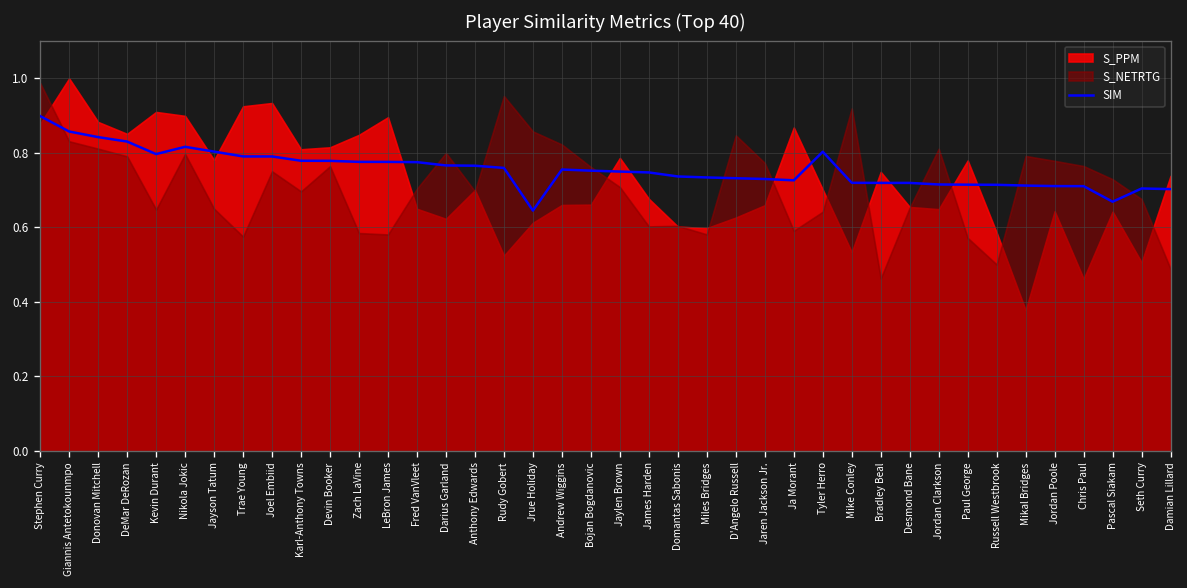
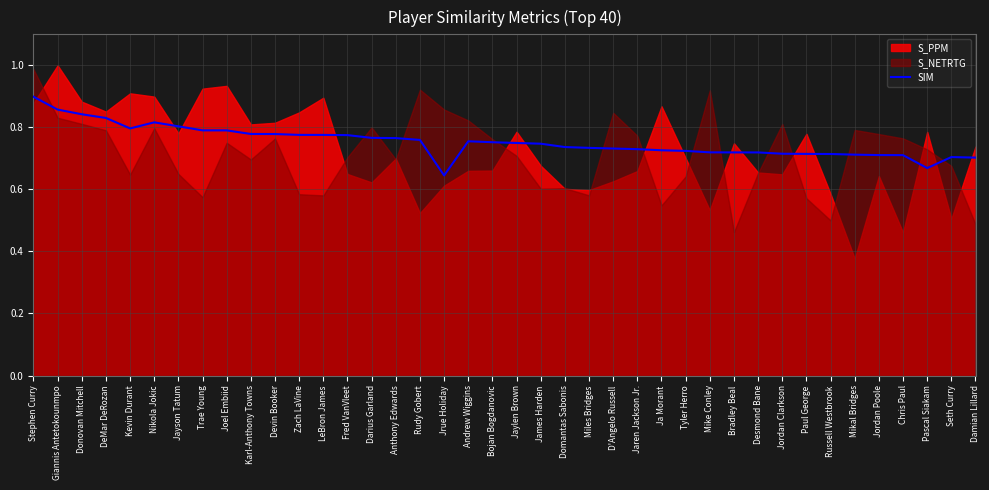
S_NETRTG, Rudy Gobert: 0.95 -> 0.92
S_NETRTG, Ja Morant: 0.59 -> 0.55
SIM, Tyler Herro: 0.80 -> 0.72
S_PPM, Pascal Siakam: 0.64 -> 0.79
